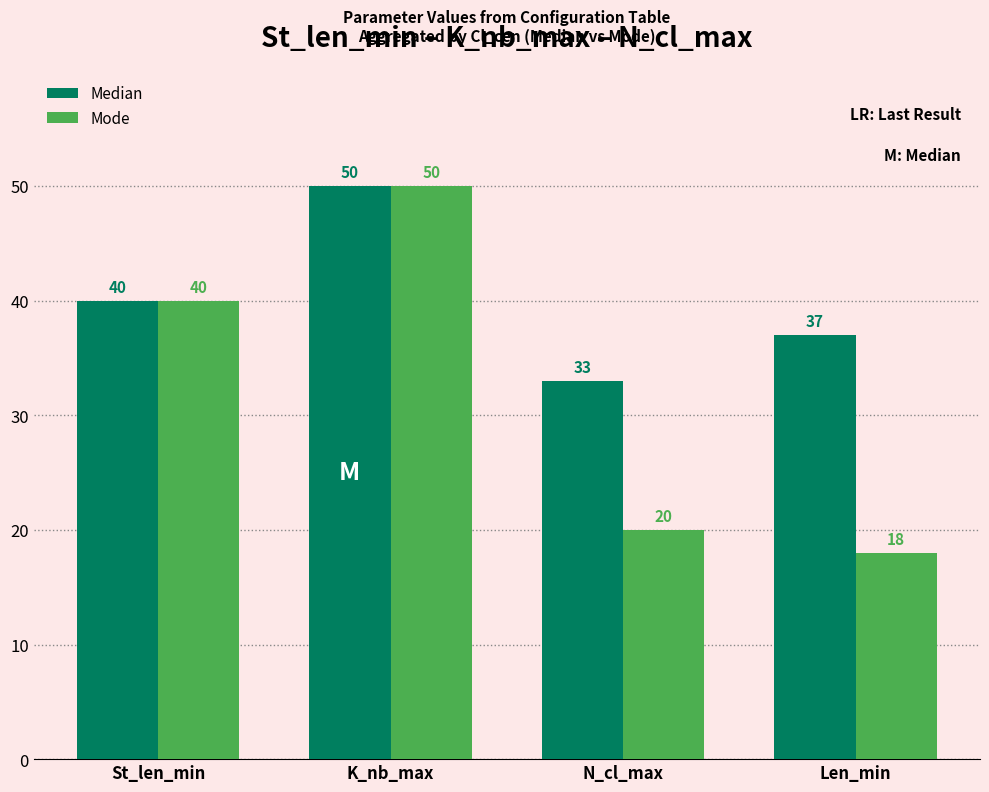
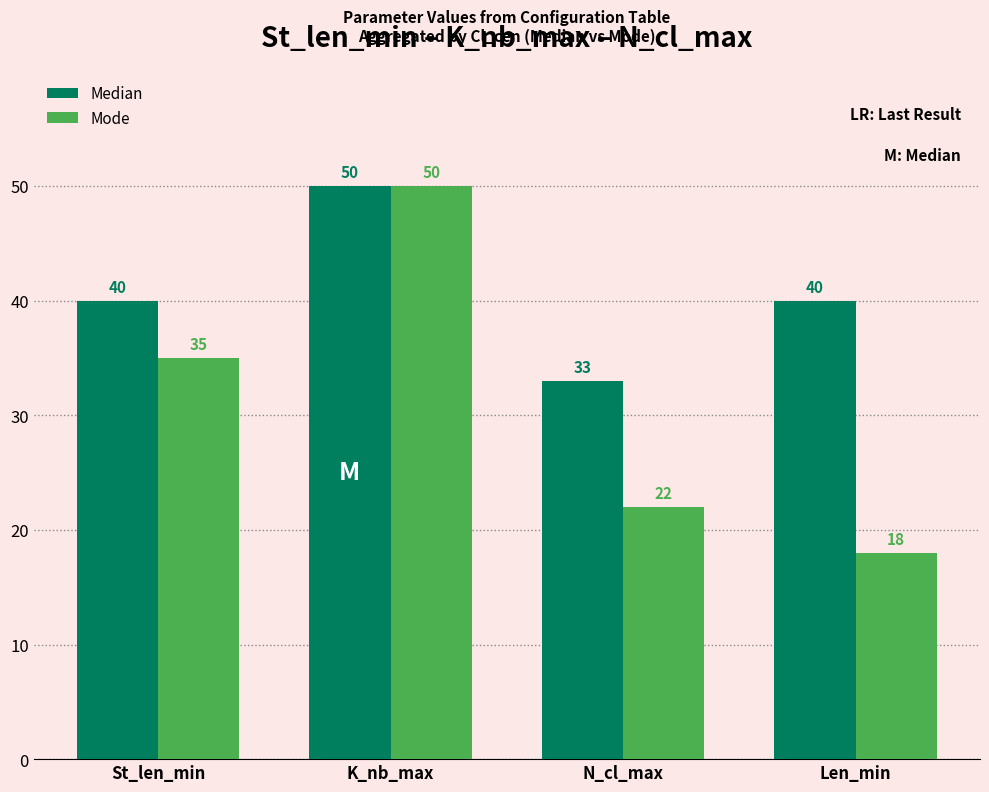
Mode, St_len_min: 40 -> 35
Mode, N_cl_max: 20 -> 22
Median, Len_min: 37 -> 40
